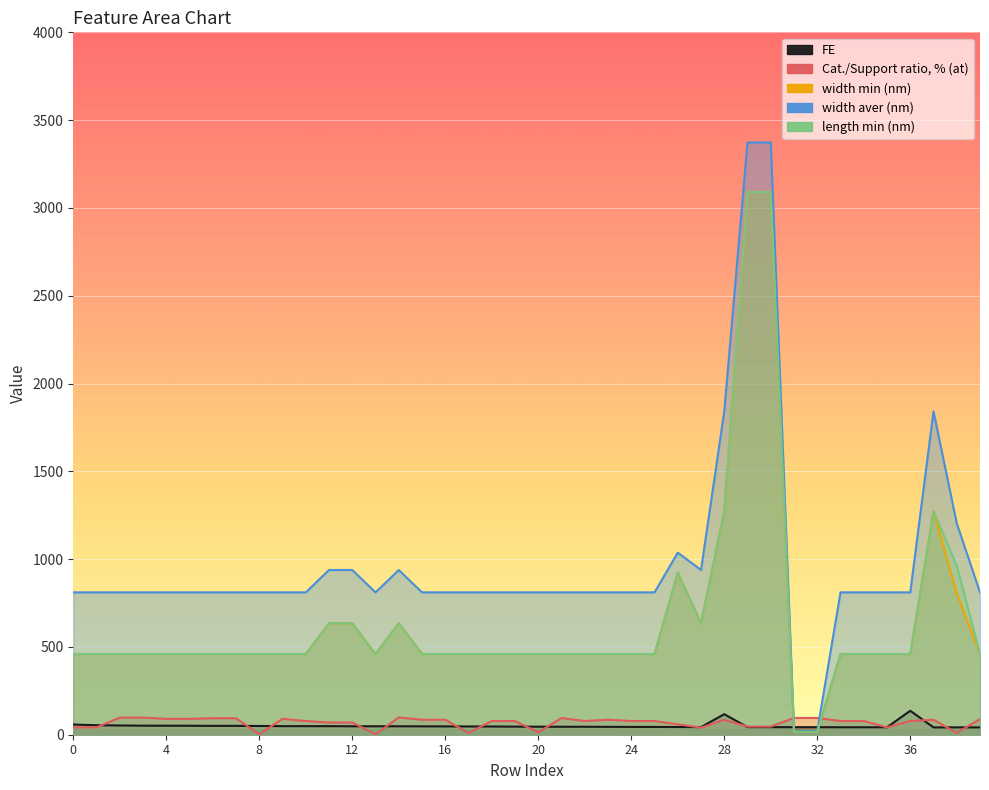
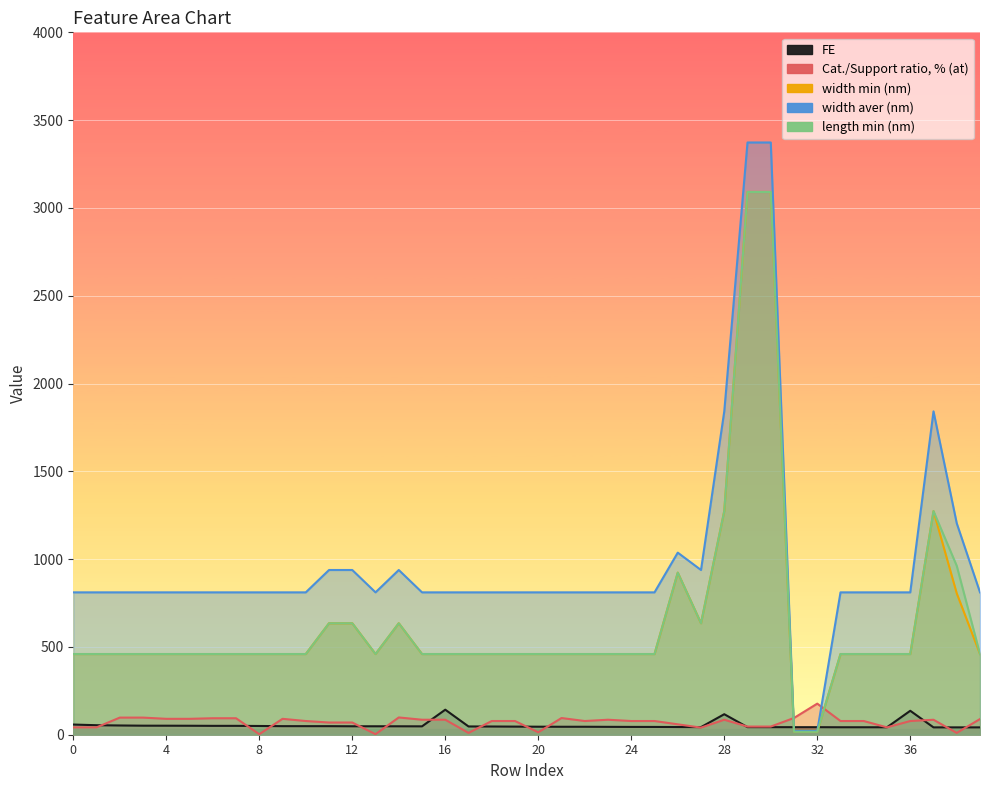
FE, 16: 50 -> 140
Cat./Support ratio, % (at), 32: 100 -> 180
